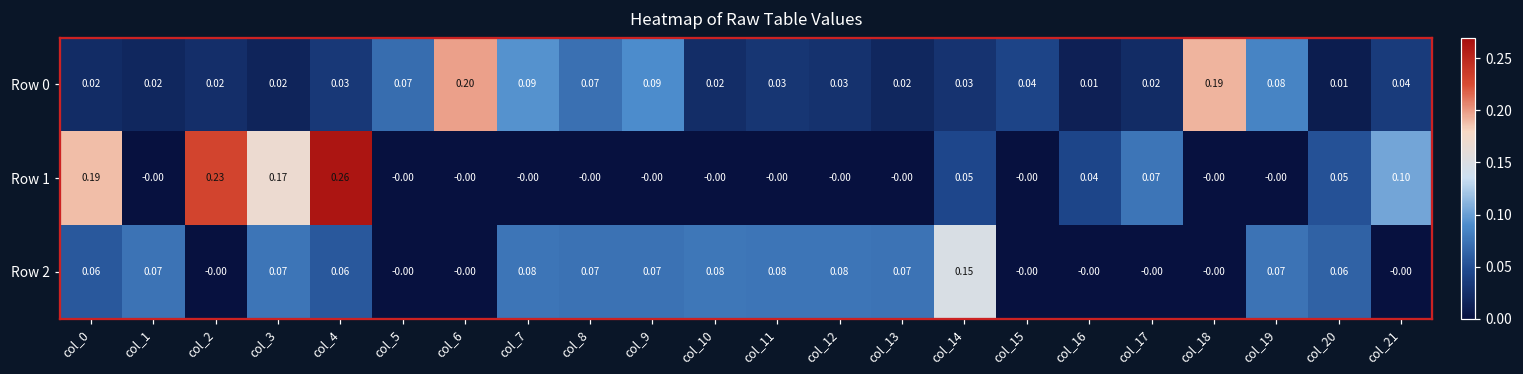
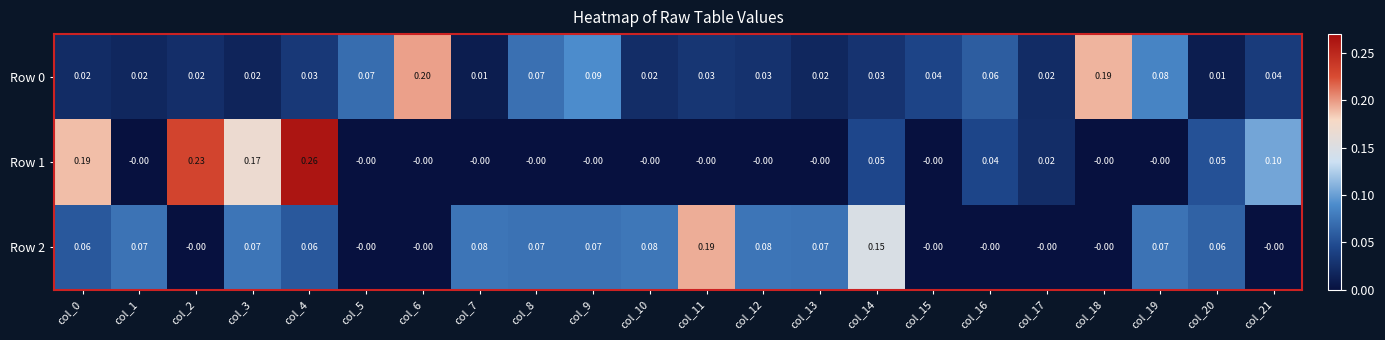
Row 0, col_7: 0.09 -> 0.01
Row 0, col_16: 0.01 -> 0.06
Row 1, col_17: 0.07 -> 0.02
Row 2, col_11: 0.08 -> 0.19
